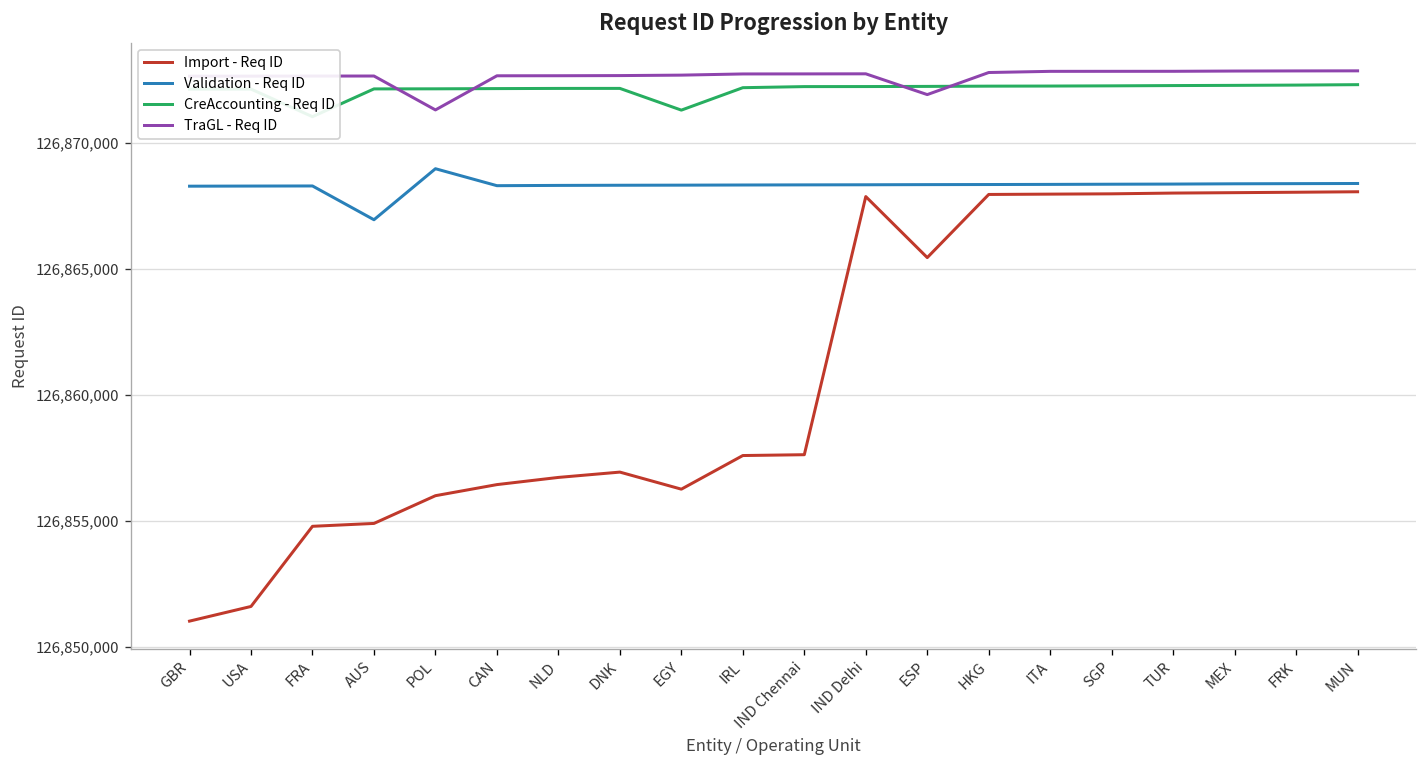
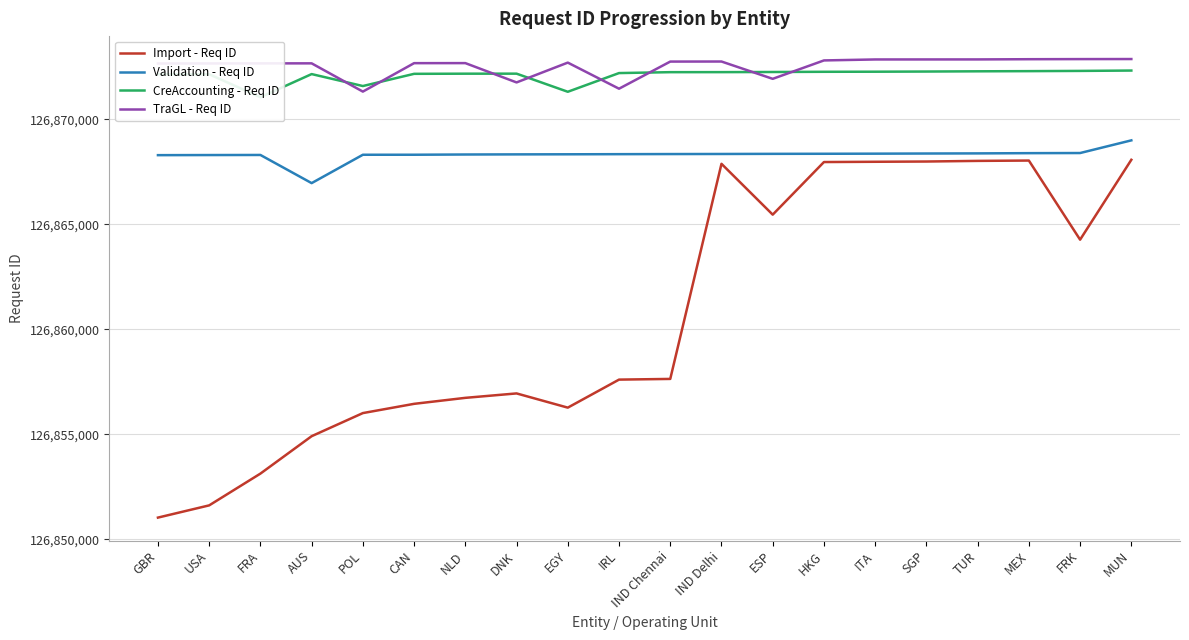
Import - Req ID, FRA: 126,854,800 -> 126,853,100
Validation - Req ID, POL: 126,869,000 -> 126,868,300
CreAccounting - Req ID, POL: 126,872,200 -> 126,871,600
TraGL - Req ID, DNK: 126,872,700 -> 126,871,800
TraGL - Req ID, IRL: 126,872,700 -> 126,871,500
Import - Req ID, FRK: 126,868,000 -> 126,864,300
Validation - Req ID, MUN: 126,868,400 -> 126,869,000
